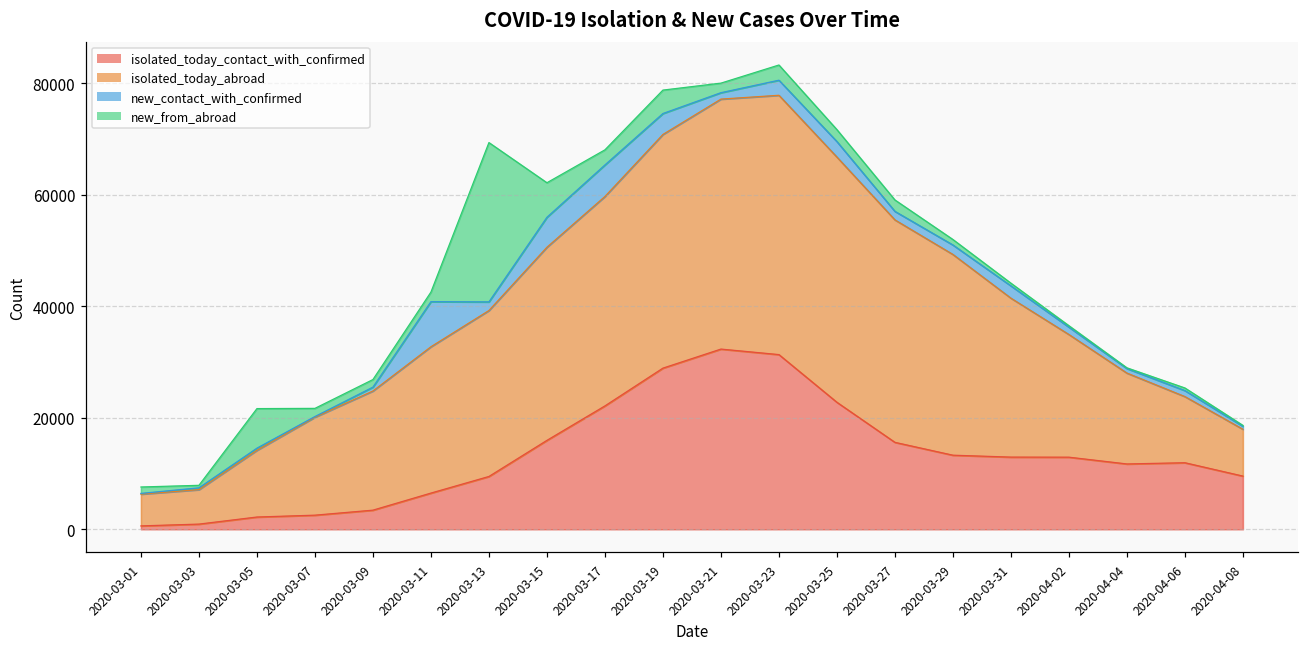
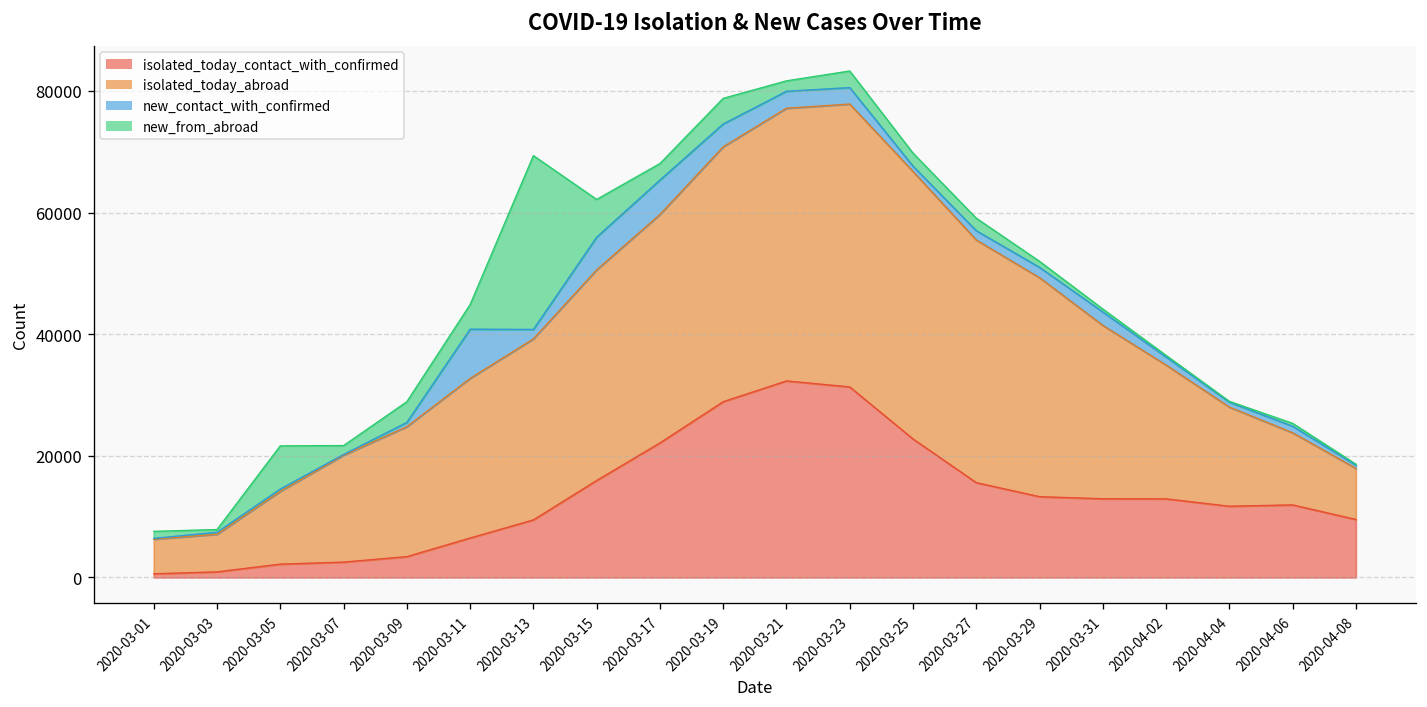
new_from_abroad, 2020-03-09: 1000 -> 3000
new_from_abroad, 2020-03-11: 2000 -> 4000
new_contact_with_confirmed, 2020-03-21: 1000 -> 3000
new_contact_with_confirmed, 2020-03-25: 3000 -> 1000
